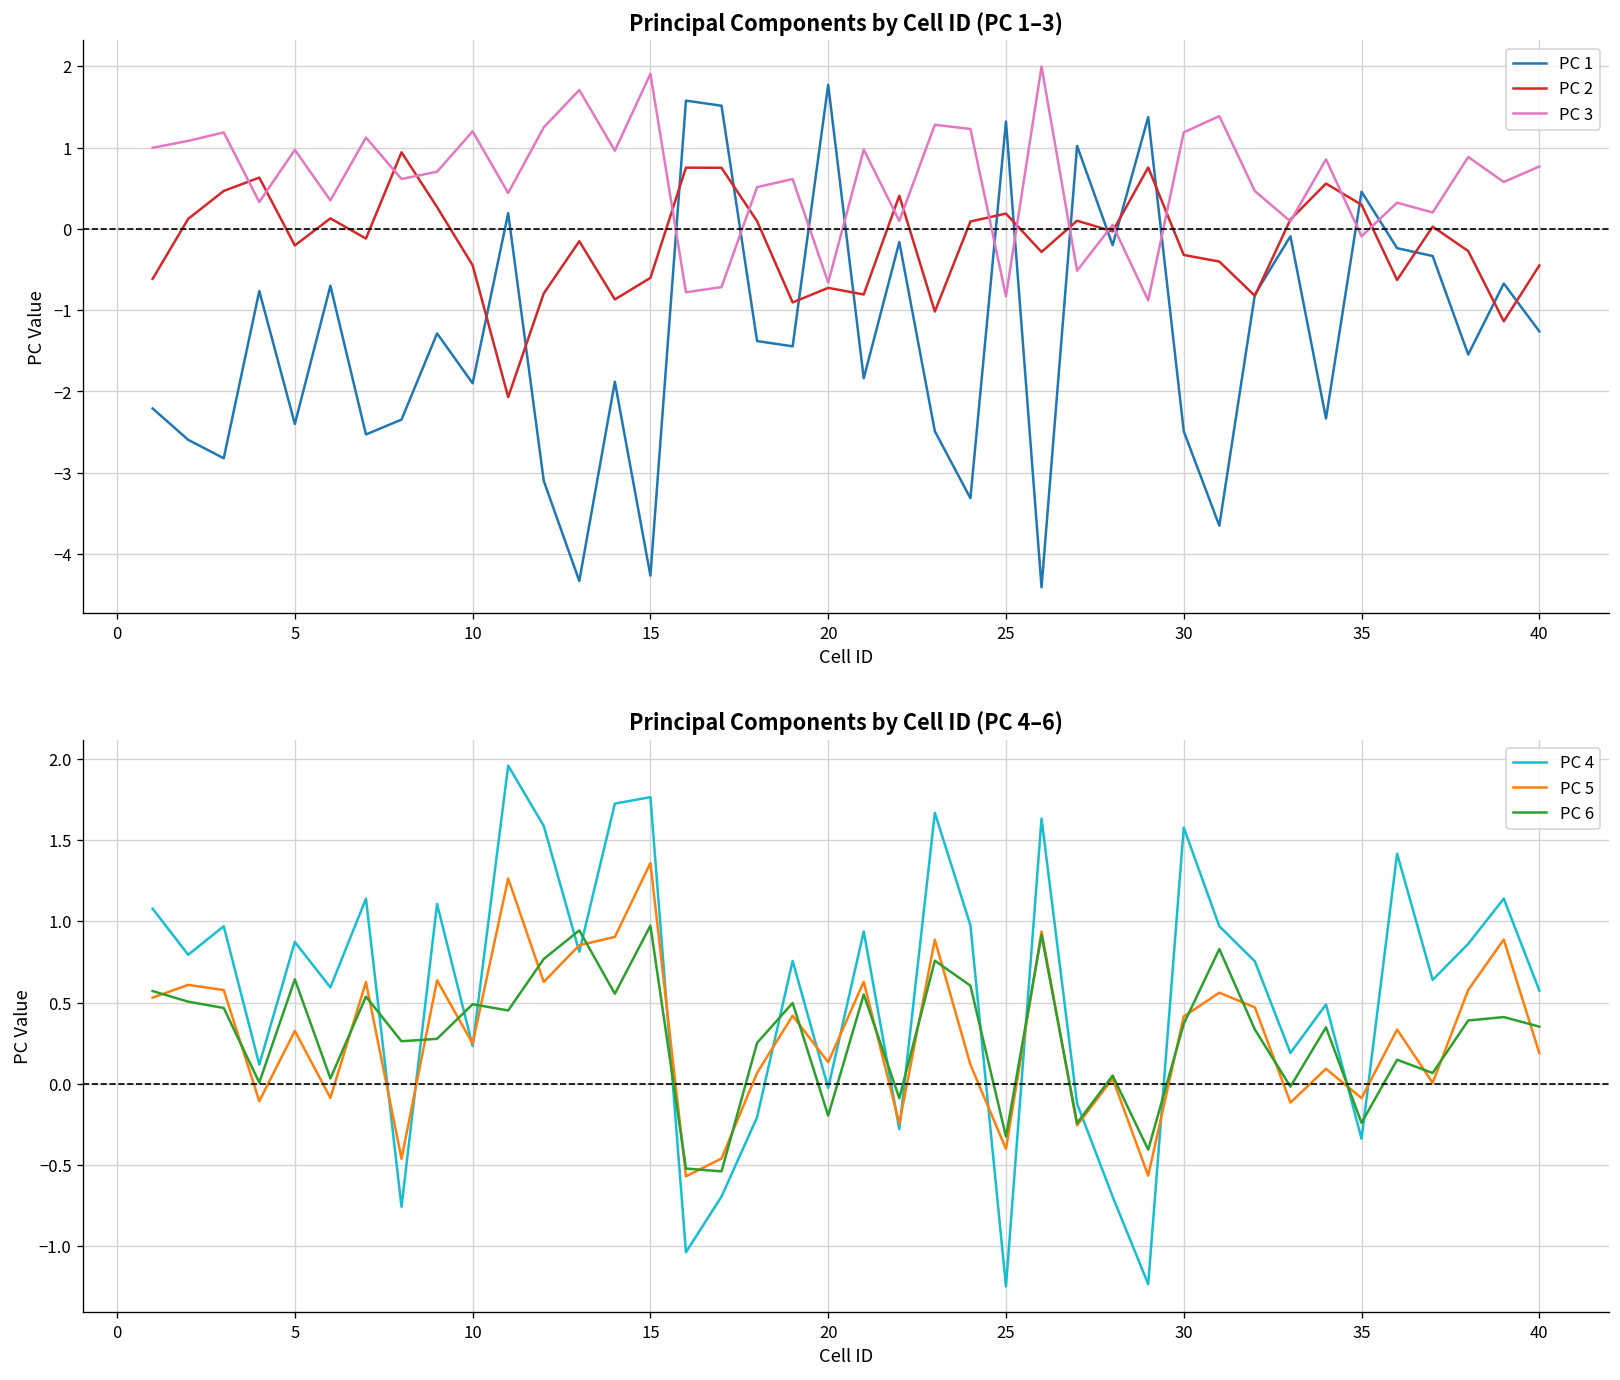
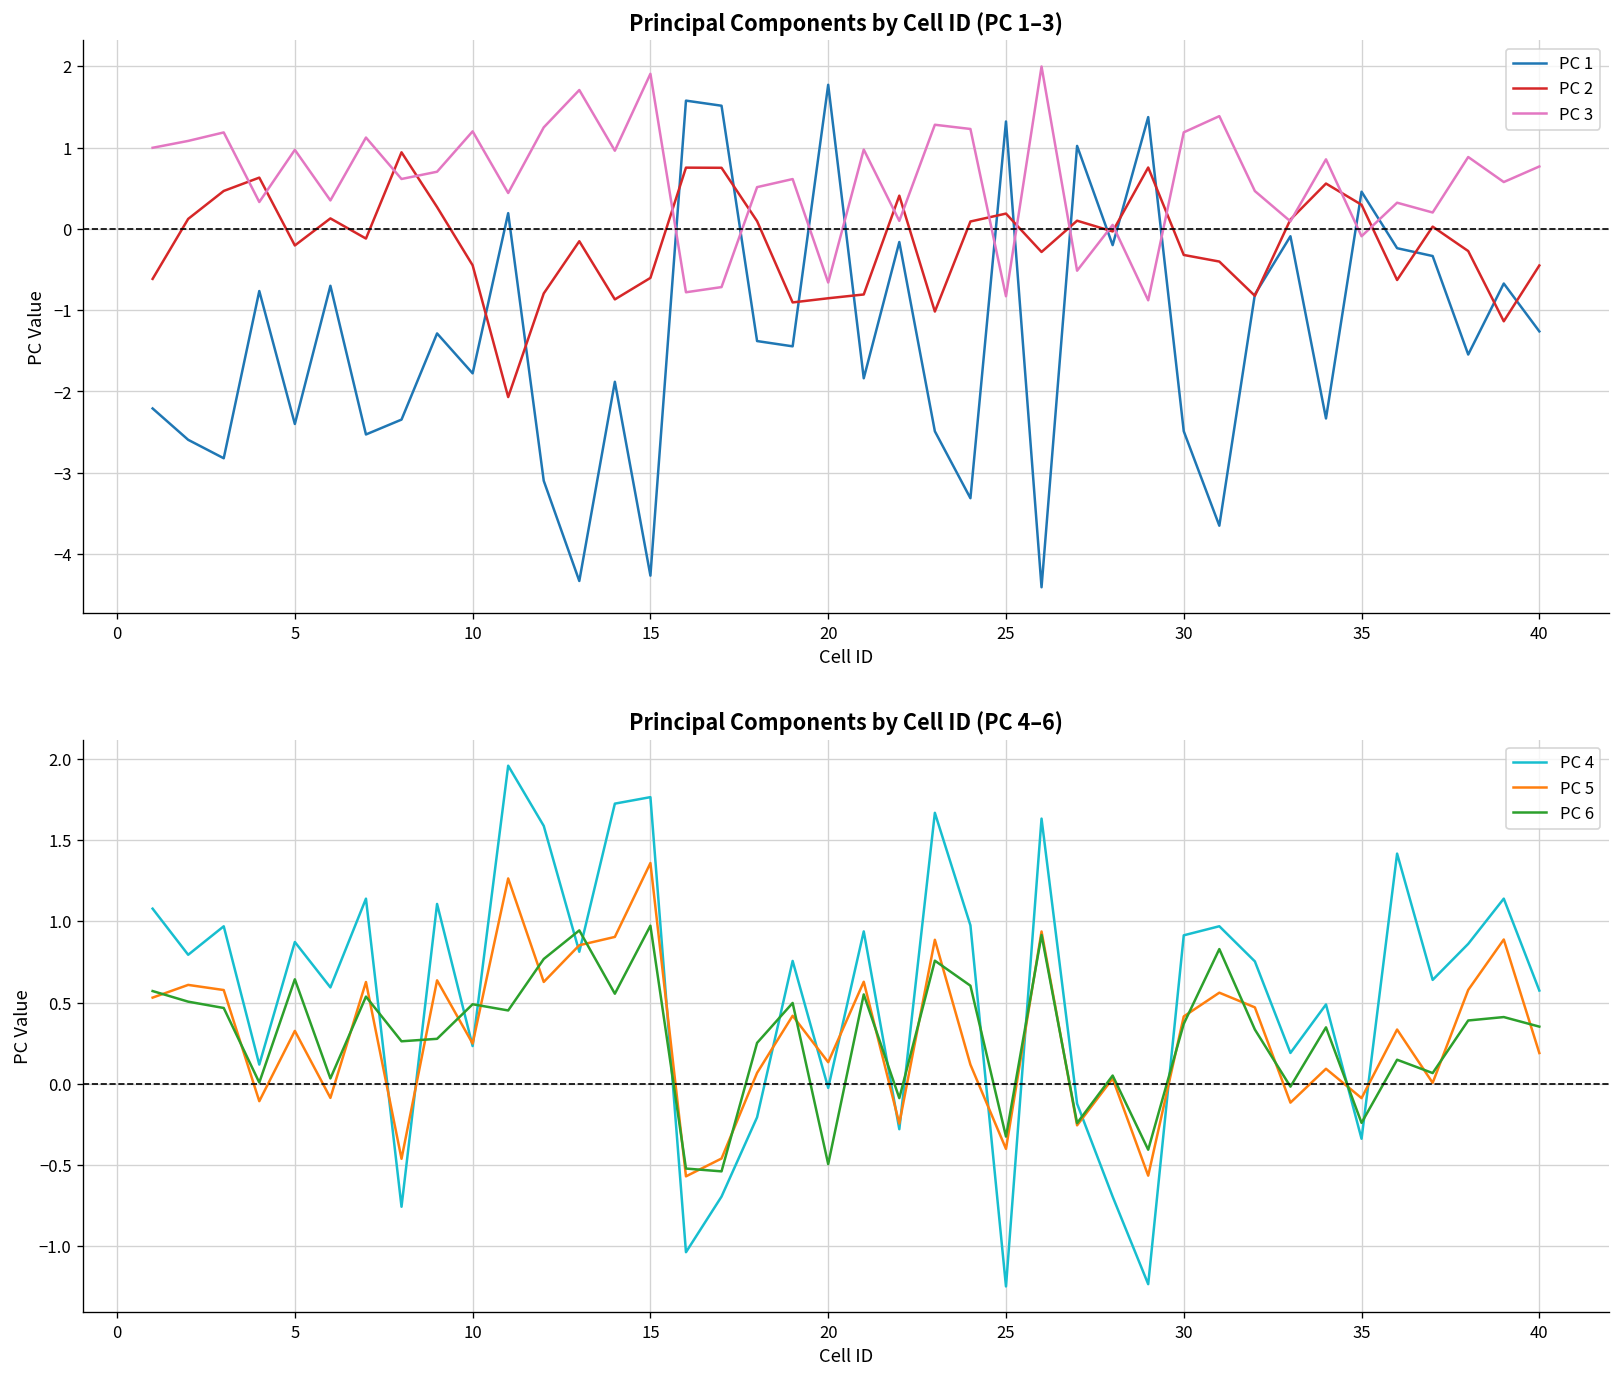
Principal Components by Cell ID (PC 1–3), PC 1, 10: -1.9 -> -1.8
Principal Components by Cell ID (PC 1–3), PC 2, 20: -0.7 -> -0.9
Principal Components by Cell ID (PC 4–6), PC 6, 20: -0.20 -> -0.49
Principal Components by Cell ID (PC 4–6), PC 4, 30: 1.58 -> 0.91
